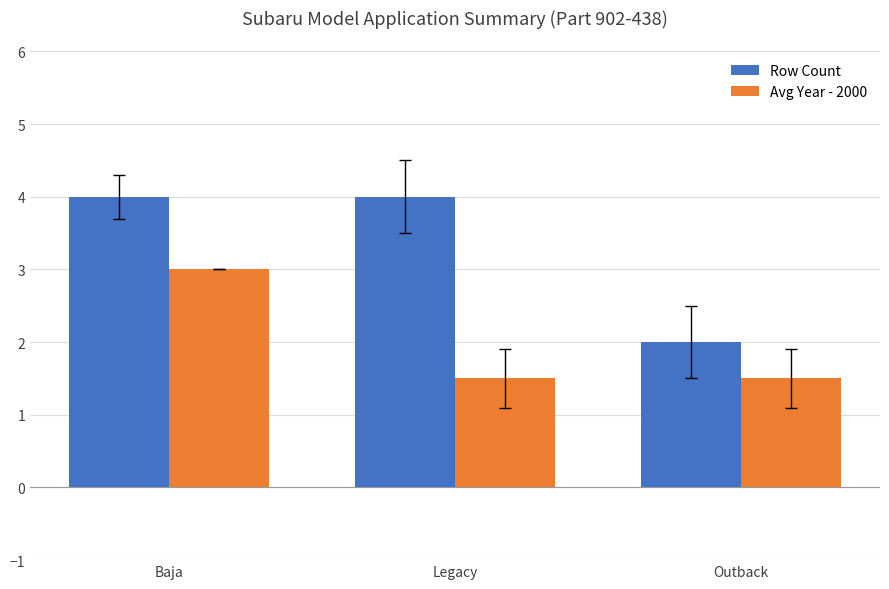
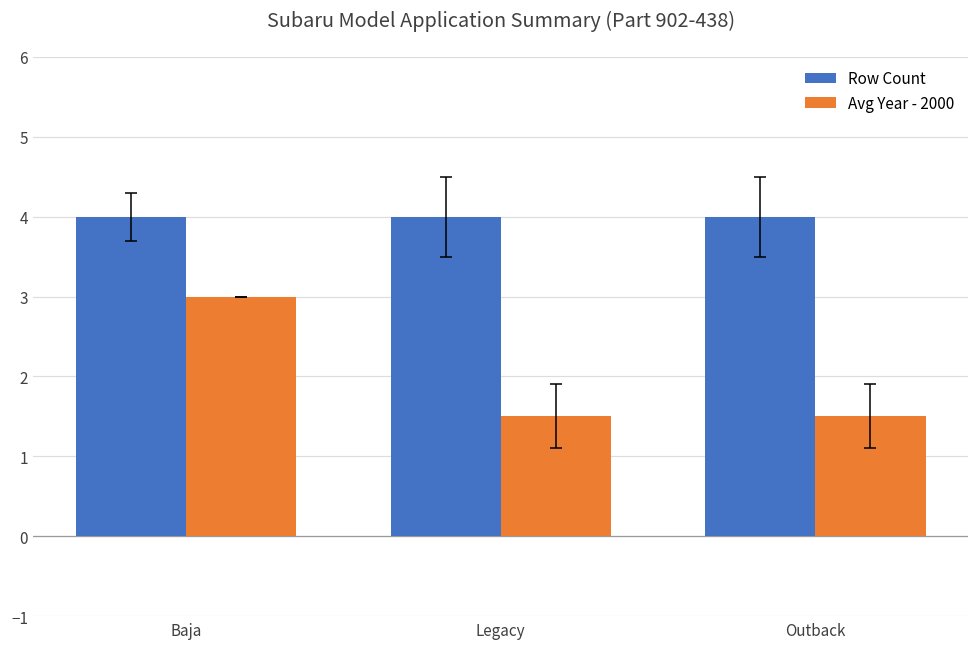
Row Count, Outback: 2 -> 4
